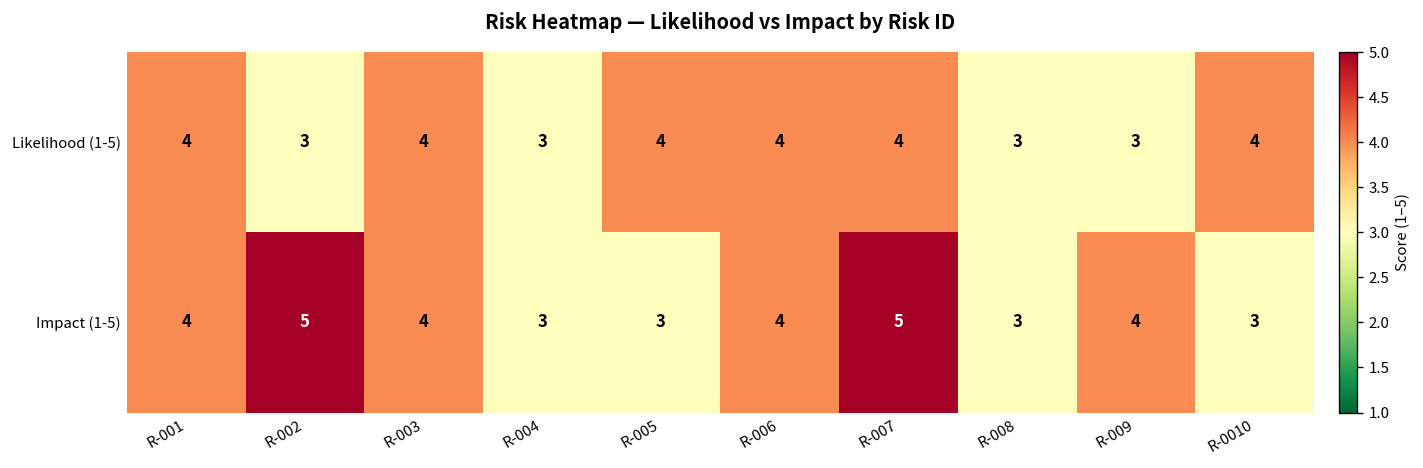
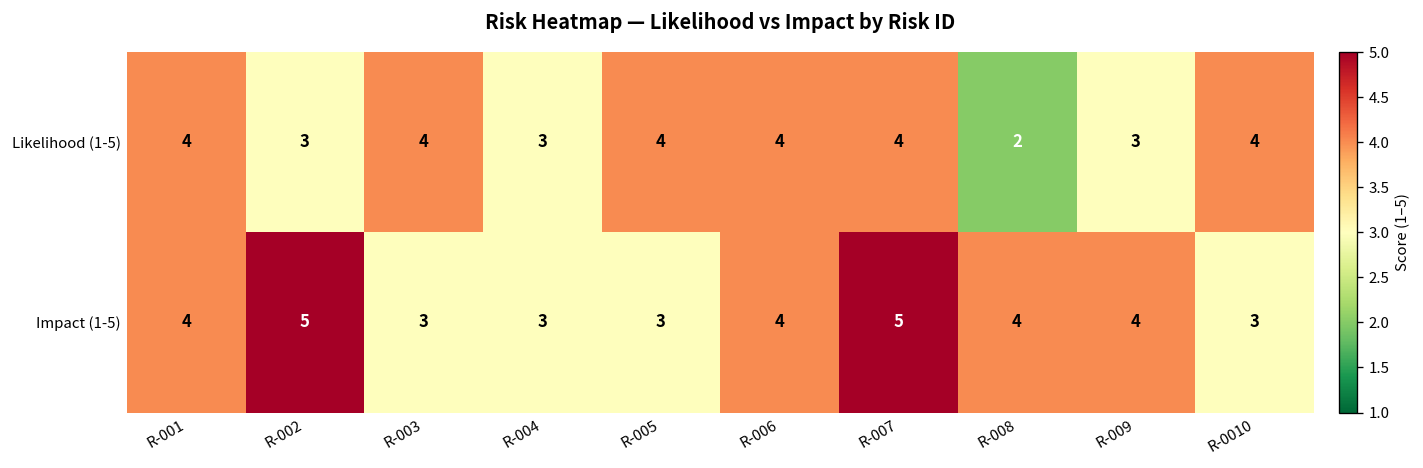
Likelihood (1-5), R-008: 3 -> 2
Impact (1-5), R-003: 4 -> 3
Impact (1-5), R-008: 3 -> 4
